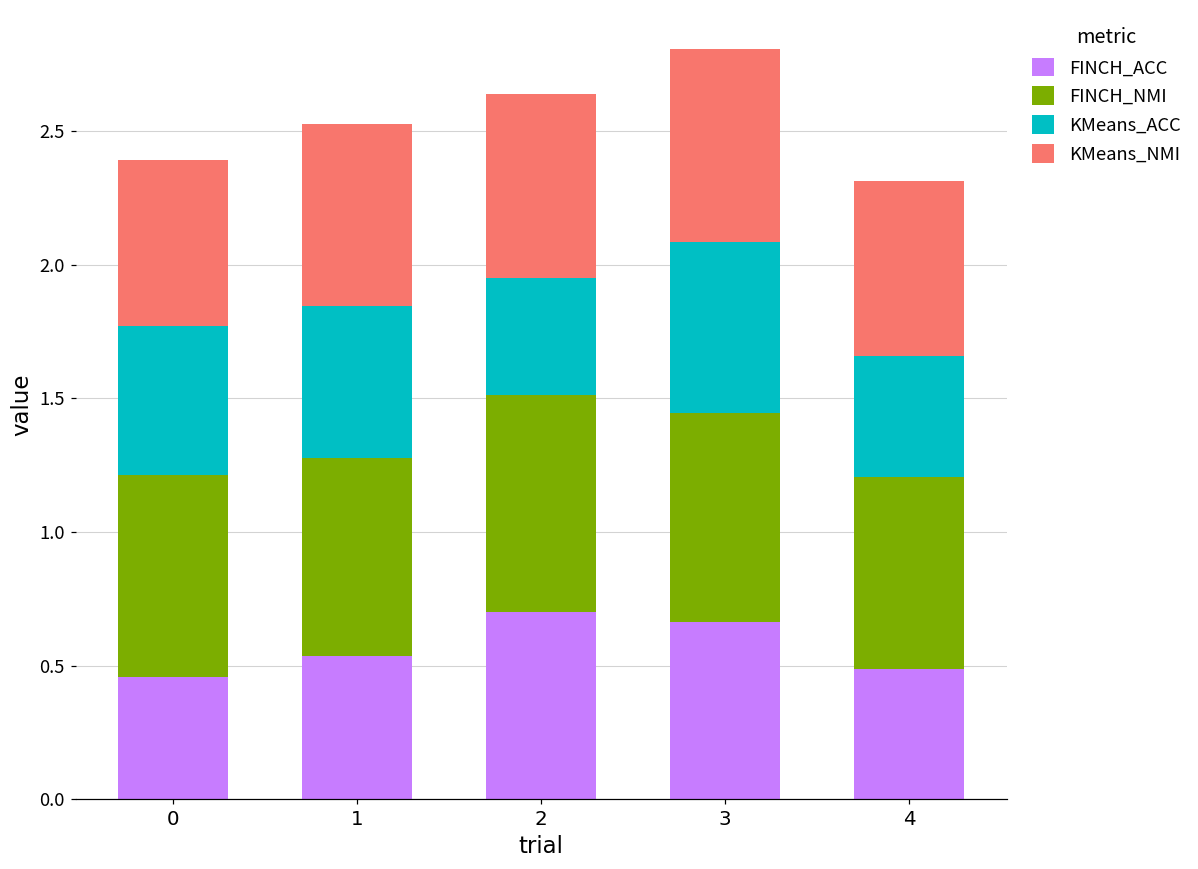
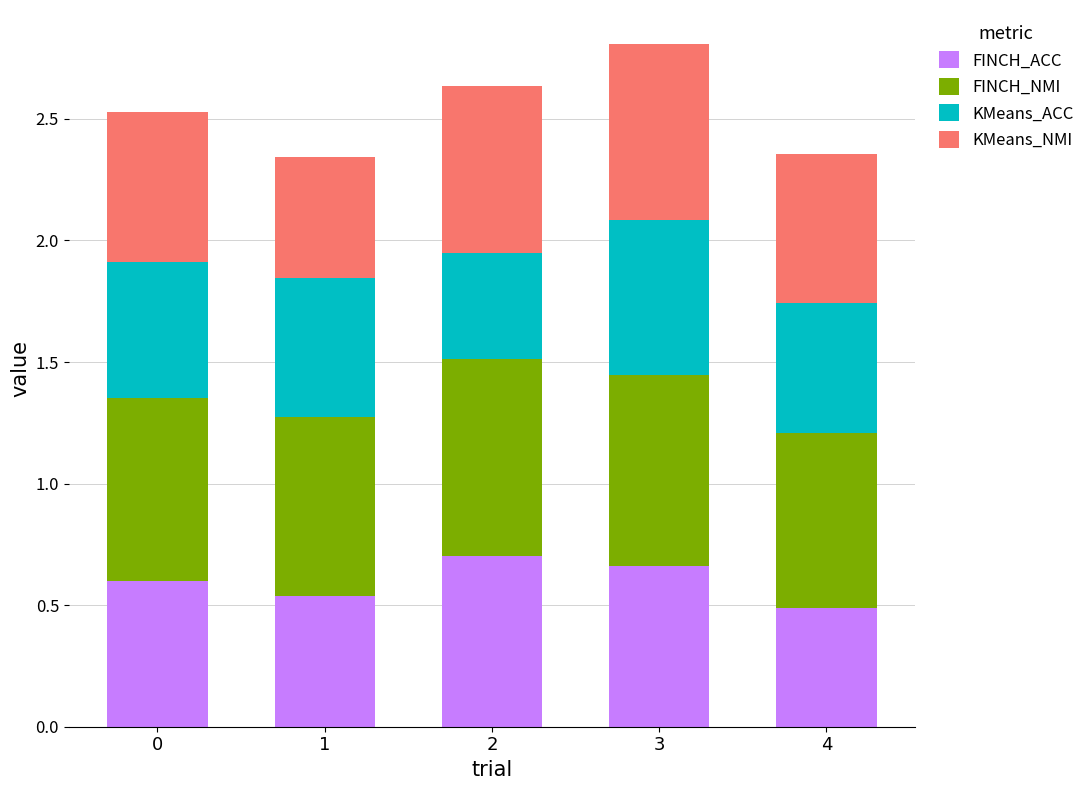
FINCH_ACC, 0: 0.46 -> 0.60
KMeans_NMI, 1: 0.68 -> 0.50
KMeans_ACC, 4: 0.45 -> 0.54
KMeans_NMI, 4: 0.66 -> 0.61
